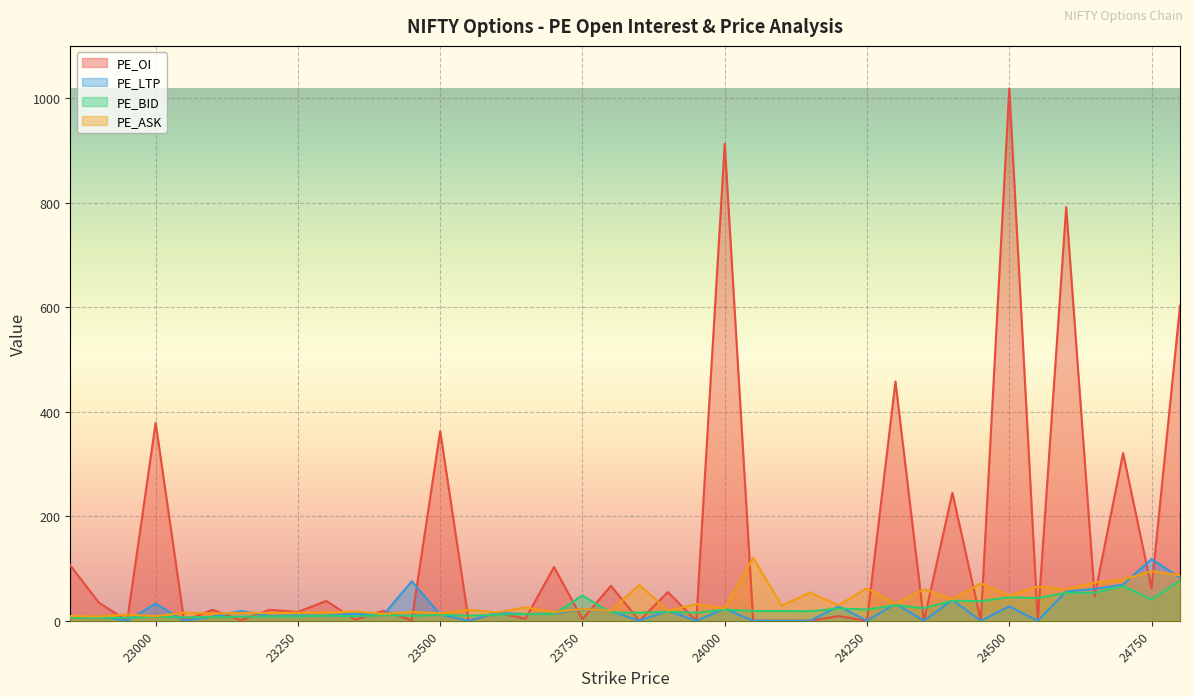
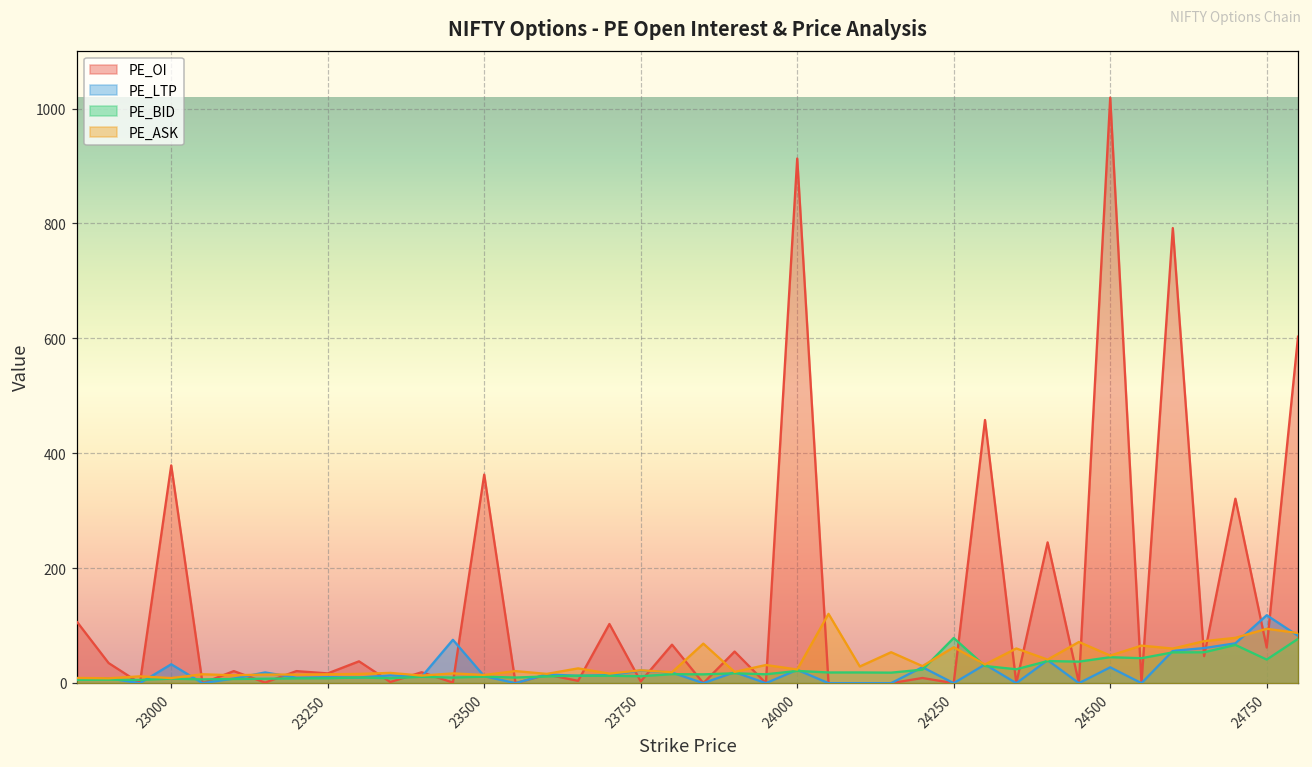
PE_BID, 23750: 50 -> 10
PE_BID, 24250: 20 -> 80
